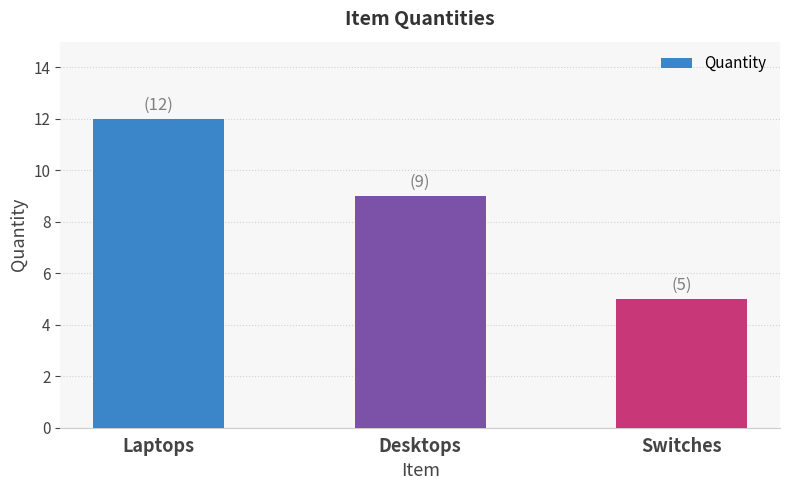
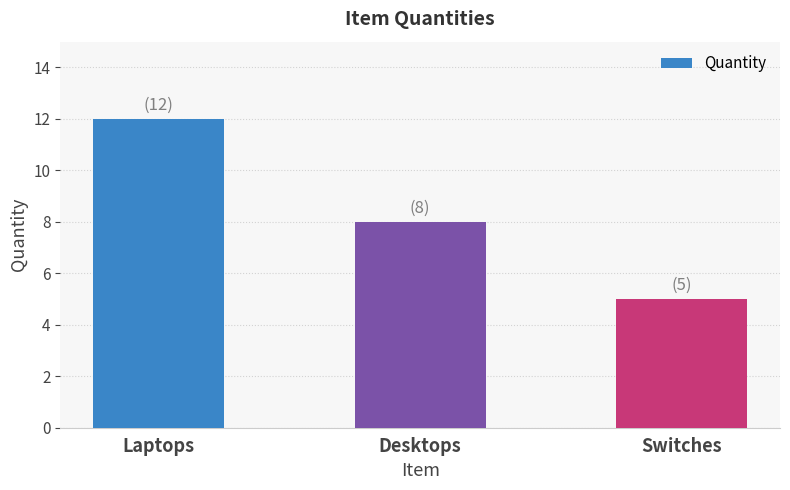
Desktops: (9) -> (8)
